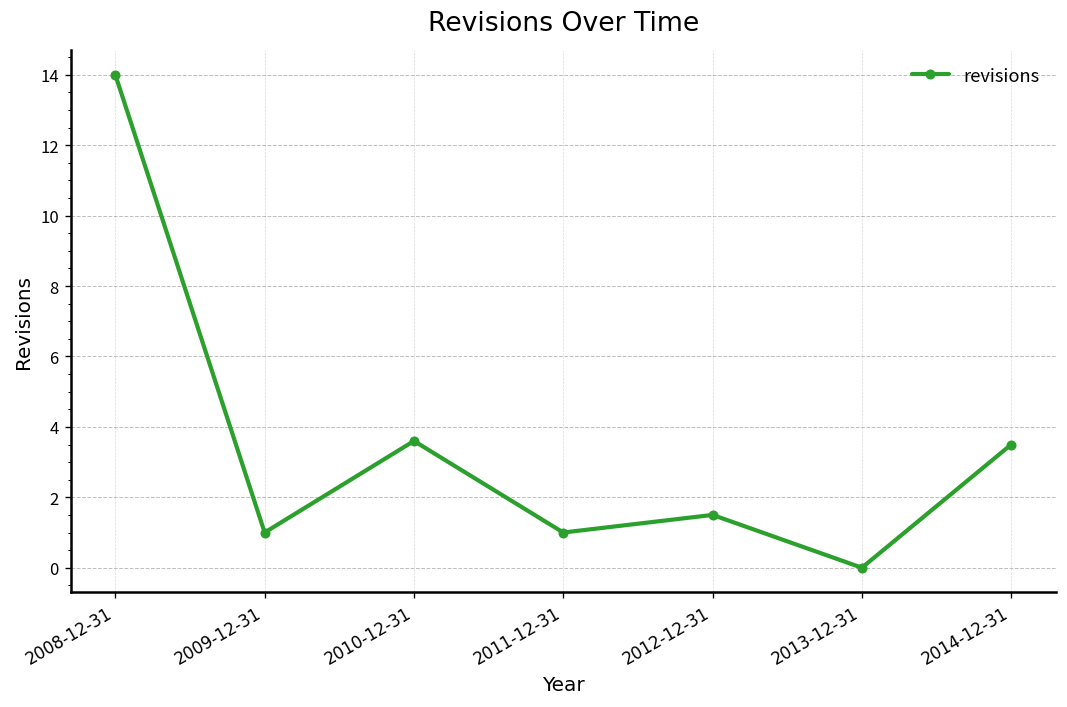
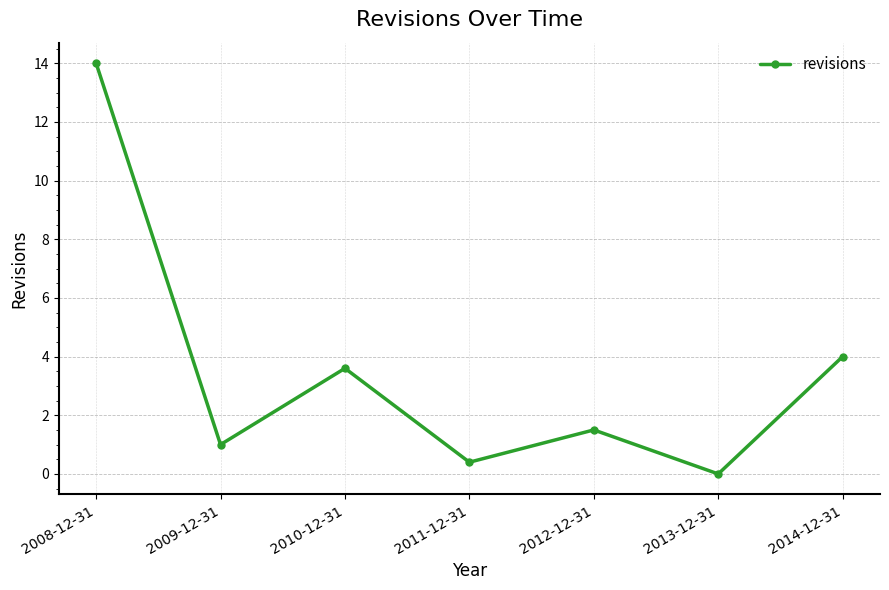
2011-12-31: 1.0 -> 0.4
2014-12-31: 3.5 -> 4.0
